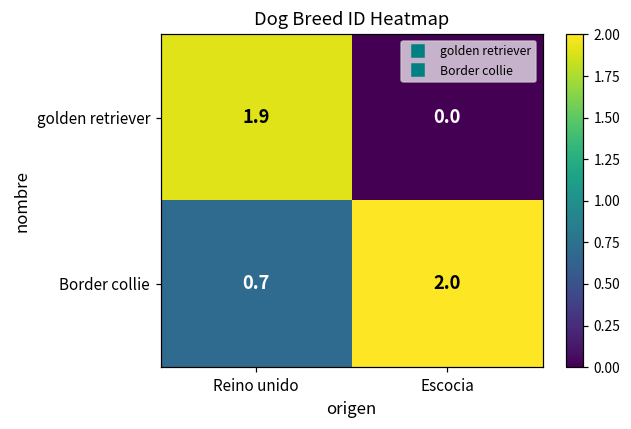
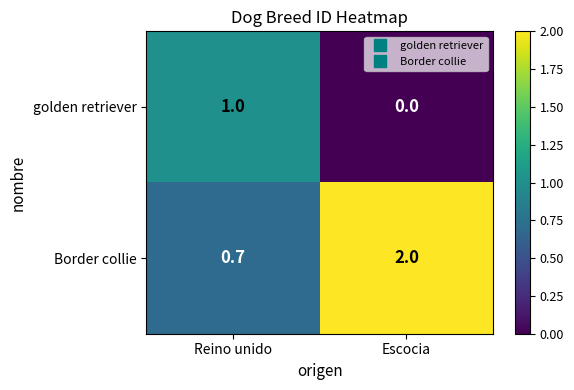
golden retriever, Reino unido: 1.9 -> 1.0
